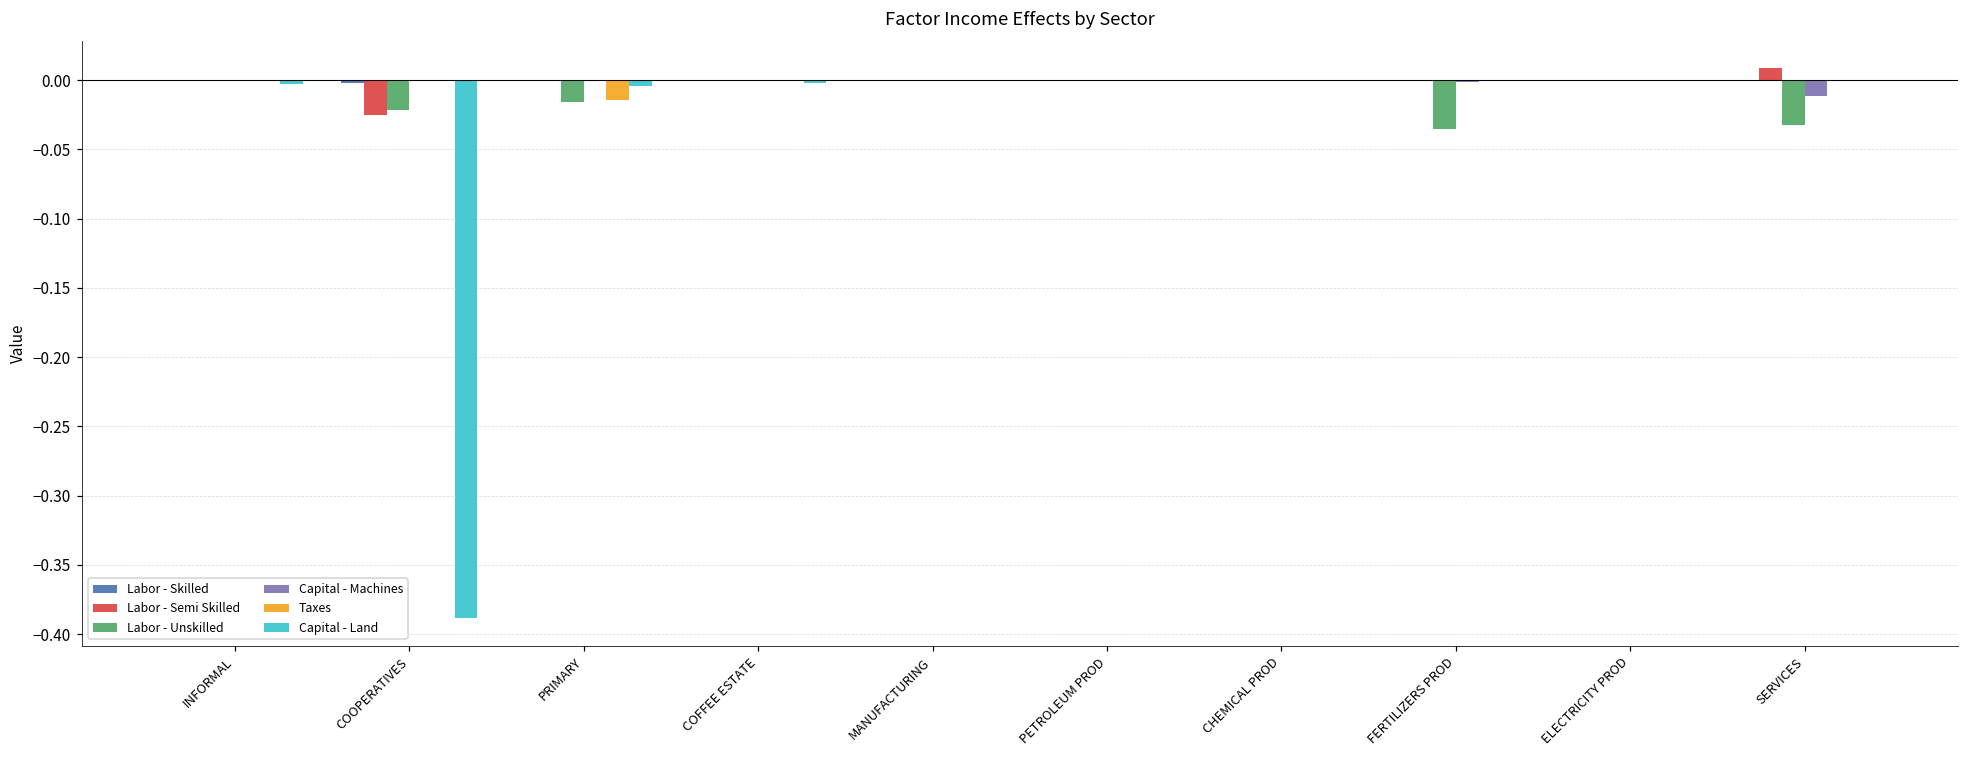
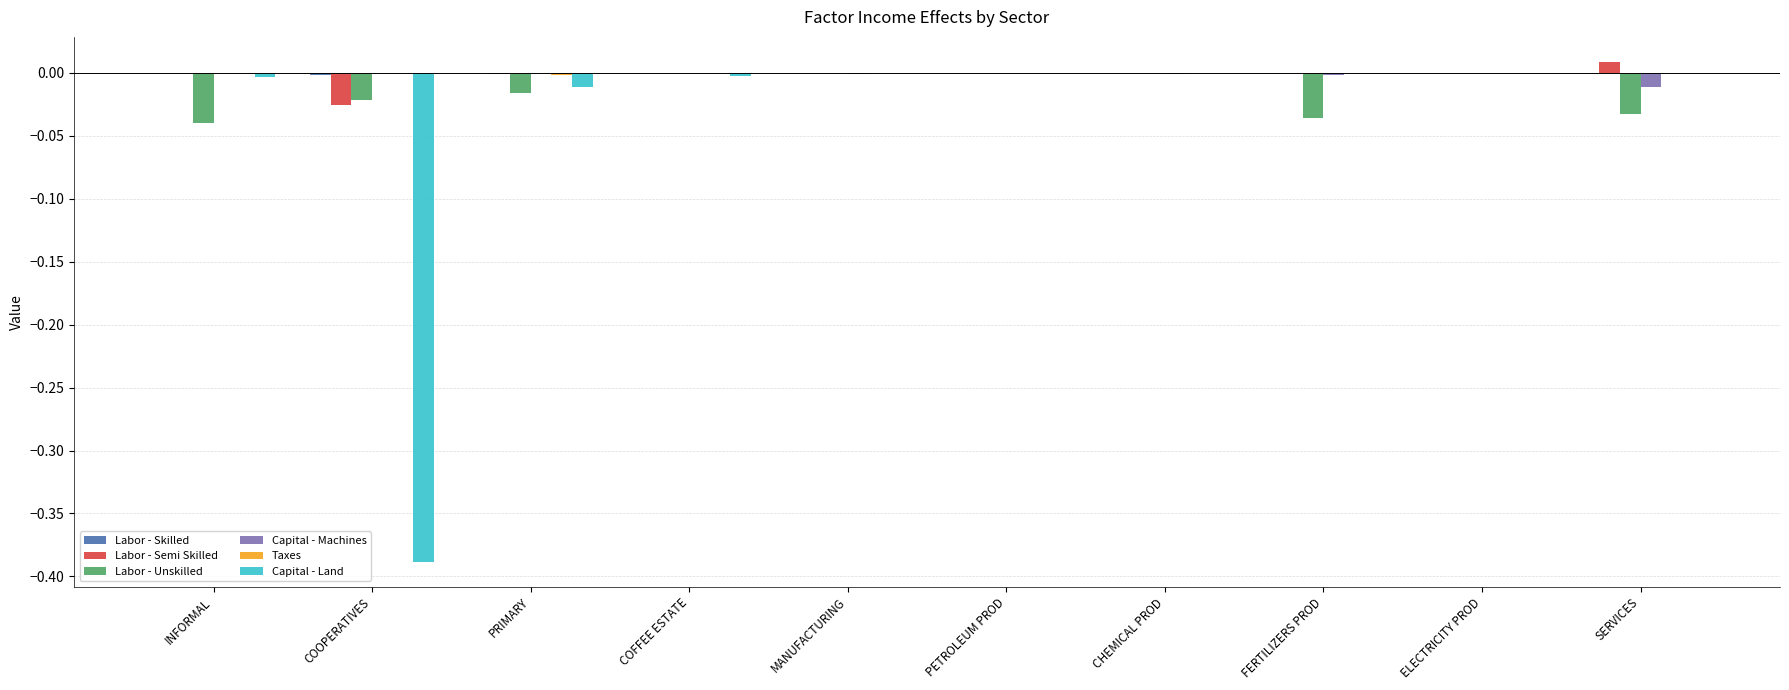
Labor - Unskilled, INFORMAL: 0.000 -> -0.040
Taxes, PRIMARY: -0.014 -> -0.002
Capital - Land, PRIMARY: -0.004 -> -0.011
